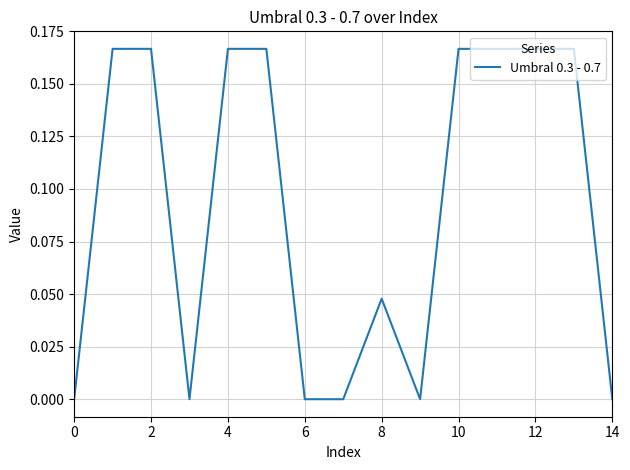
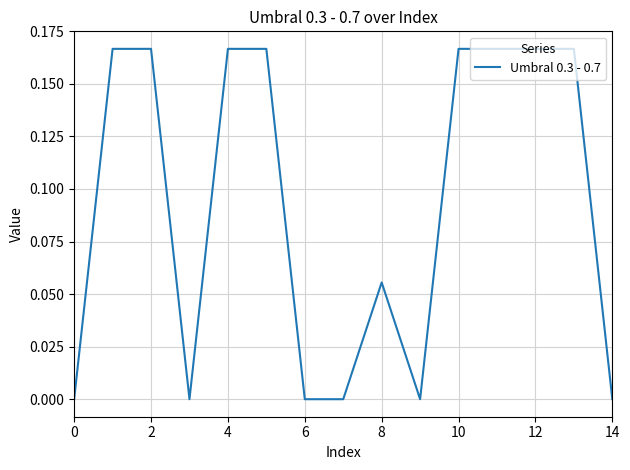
8: 0.048 -> 0.056
